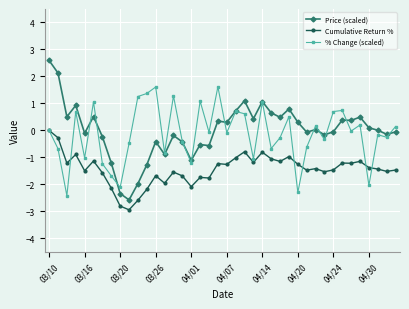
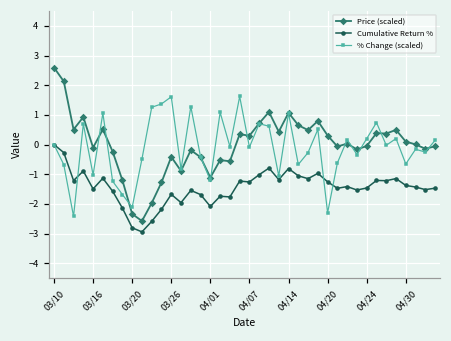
% Change (scaled), 04/24: 0.7 -> 0.2
% Change (scaled), 04/30: -2.0 -> -0.7
